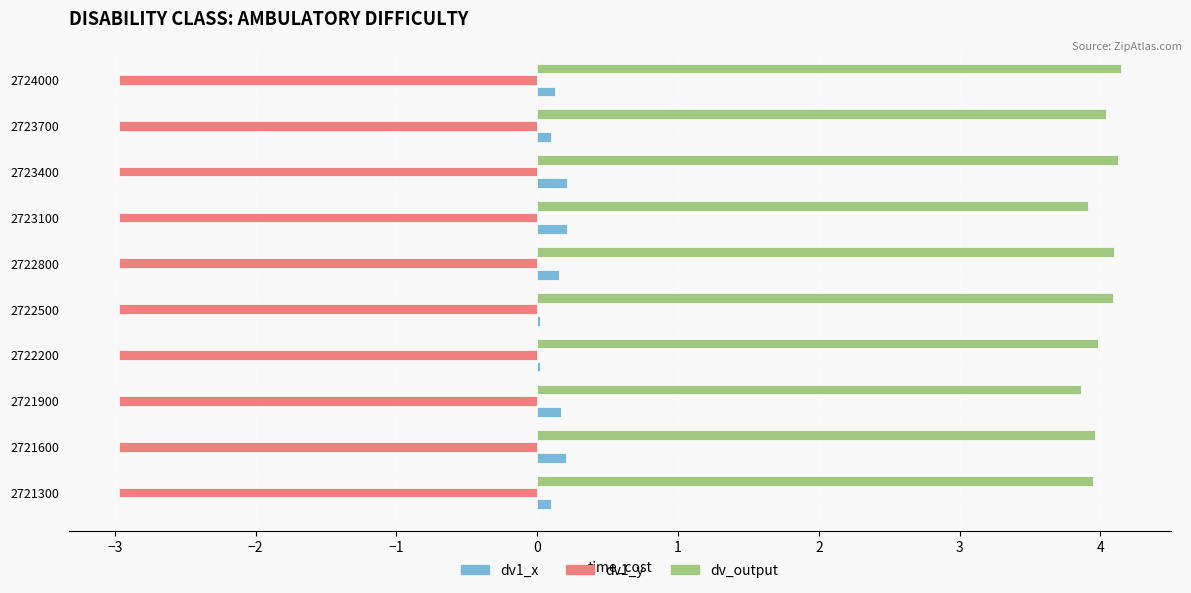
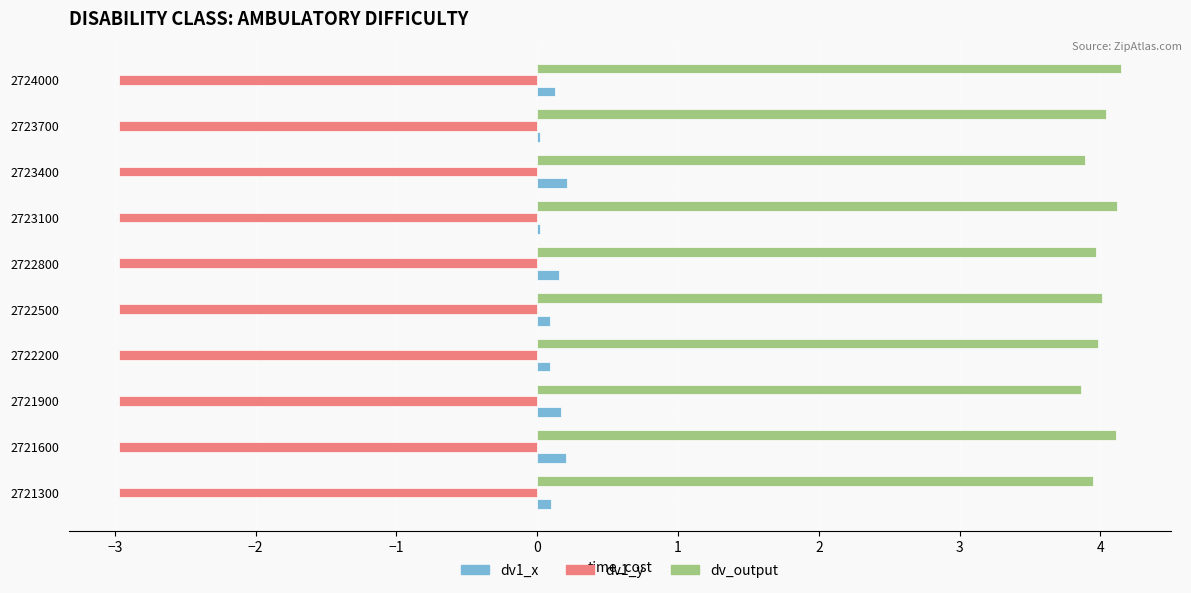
dv1_x, 2723700: 0.10 -> 0.02
dv_output, 2723400: 4.13 -> 3.89
dv_output, 2723100: 3.91 -> 4.11
dv1_x, 2723100: 0.21 -> 0.02
dv_output, 2722800: 4.10 -> 3.97
dv_output, 2722500: 4.09 -> 4.01
dv1_x, 2722500: 0.02 -> 0.09
dv1_x, 2722200: 0.02 -> 0.09
dv_output, 2721600: 3.96 -> 4.11
